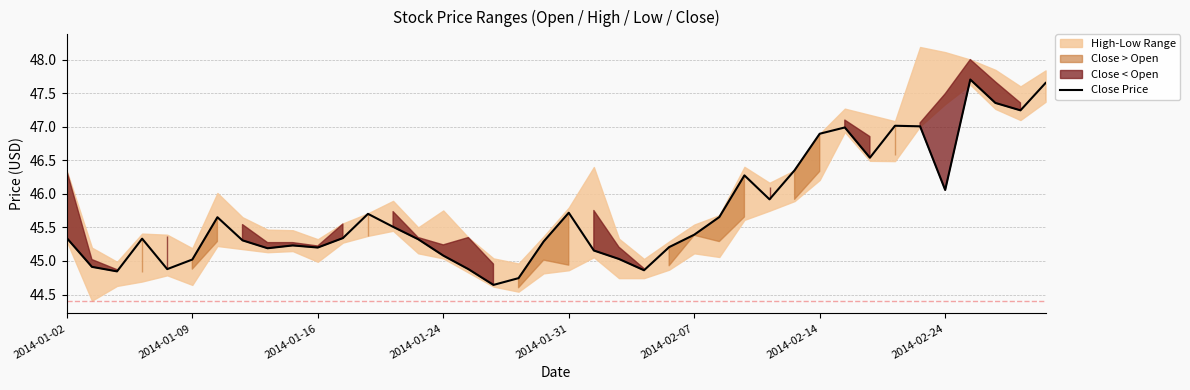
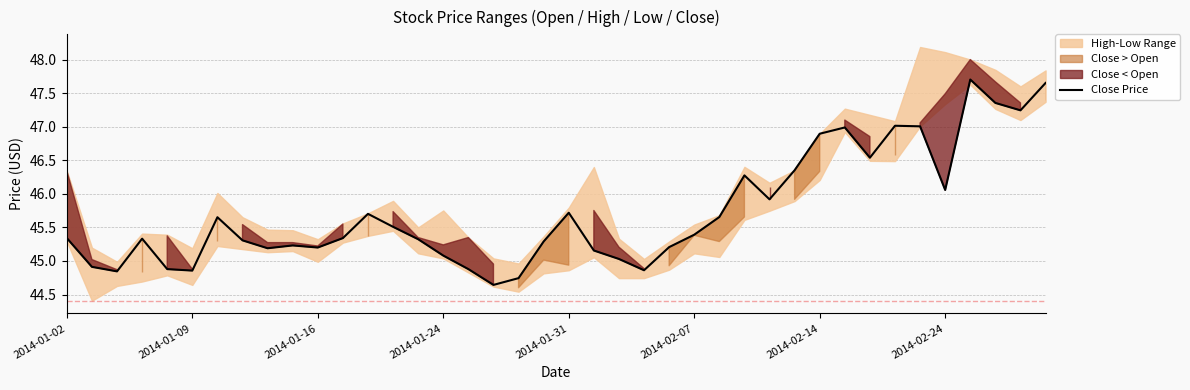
Close Price, 2014-01-09: 45.0 -> 44.9
